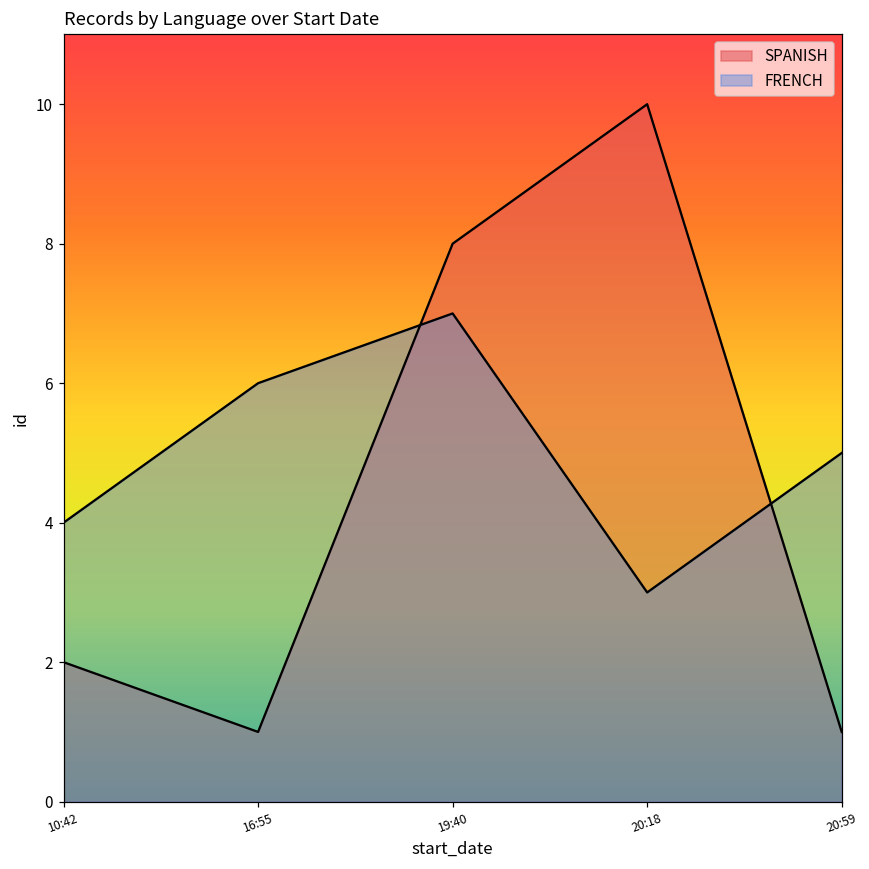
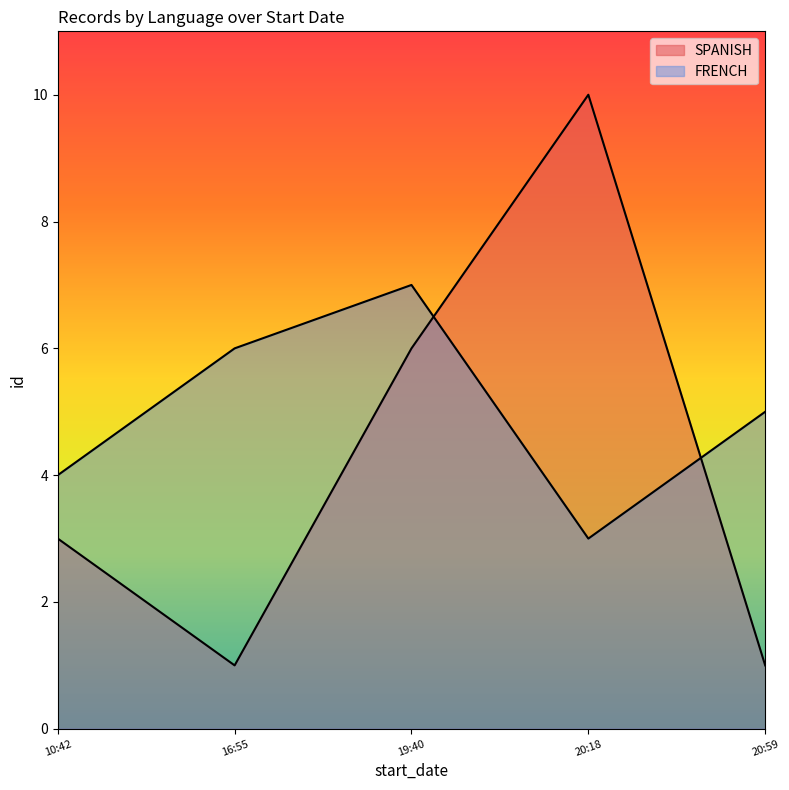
SPANISH, 10:42: 2 -> 3
SPANISH, 19:40: 8 -> 6
